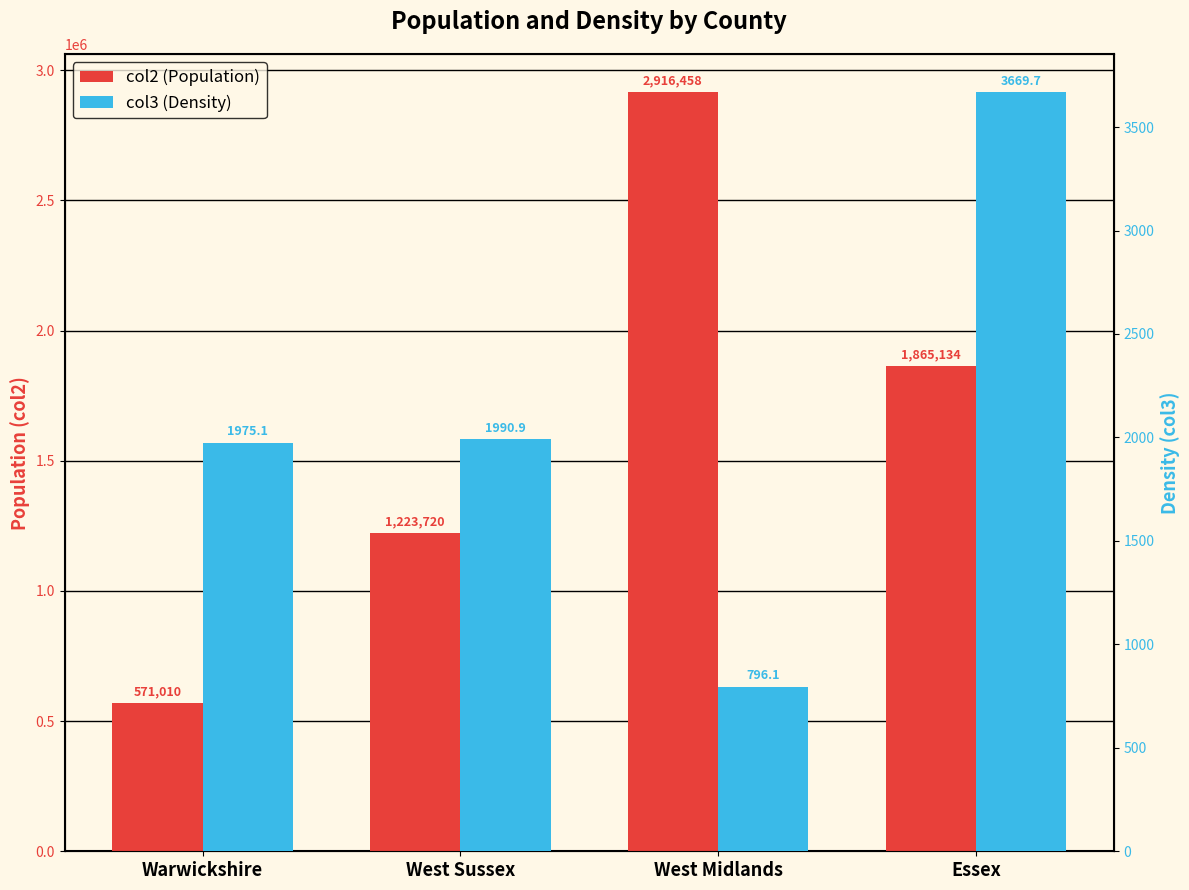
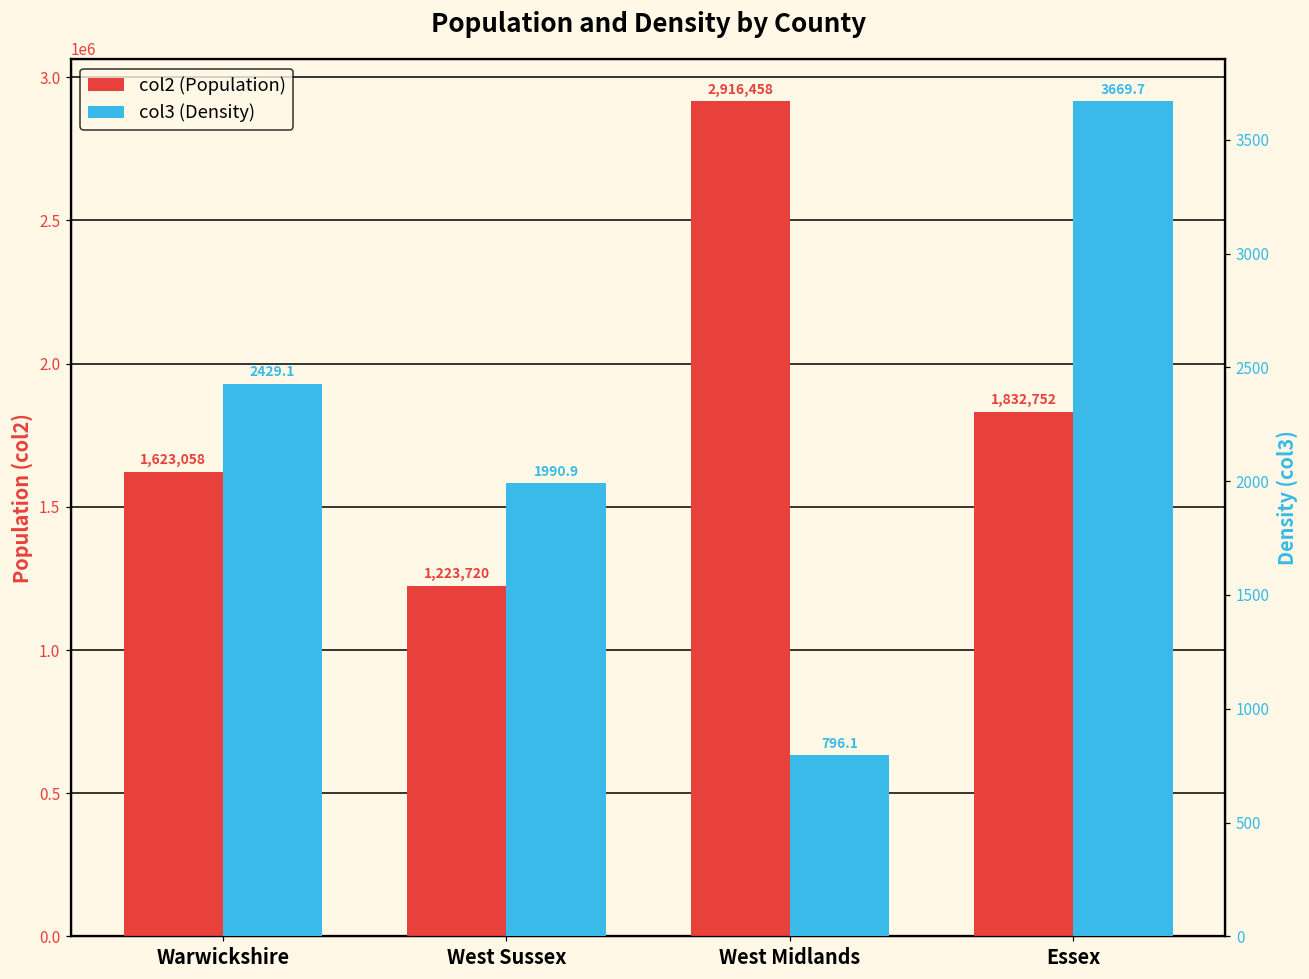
col2 (Population), Warwickshire: 571,010 -> 1,623,058
col2 (Population), Essex: 1,865,134 -> 1,832,752
col3 (Density), Warwickshire: 1975.1 -> 2429.1
